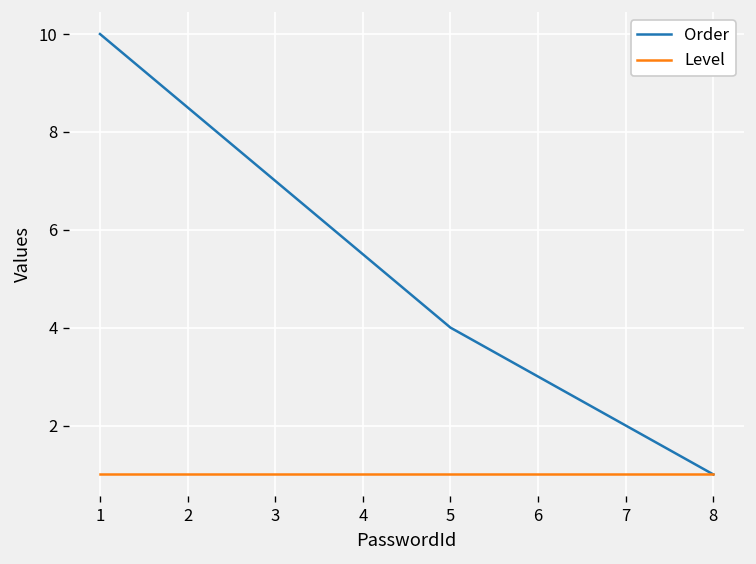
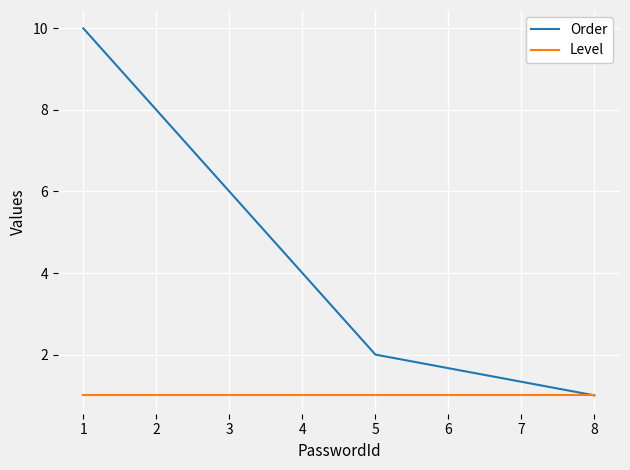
Order, 5: 4 -> 2
